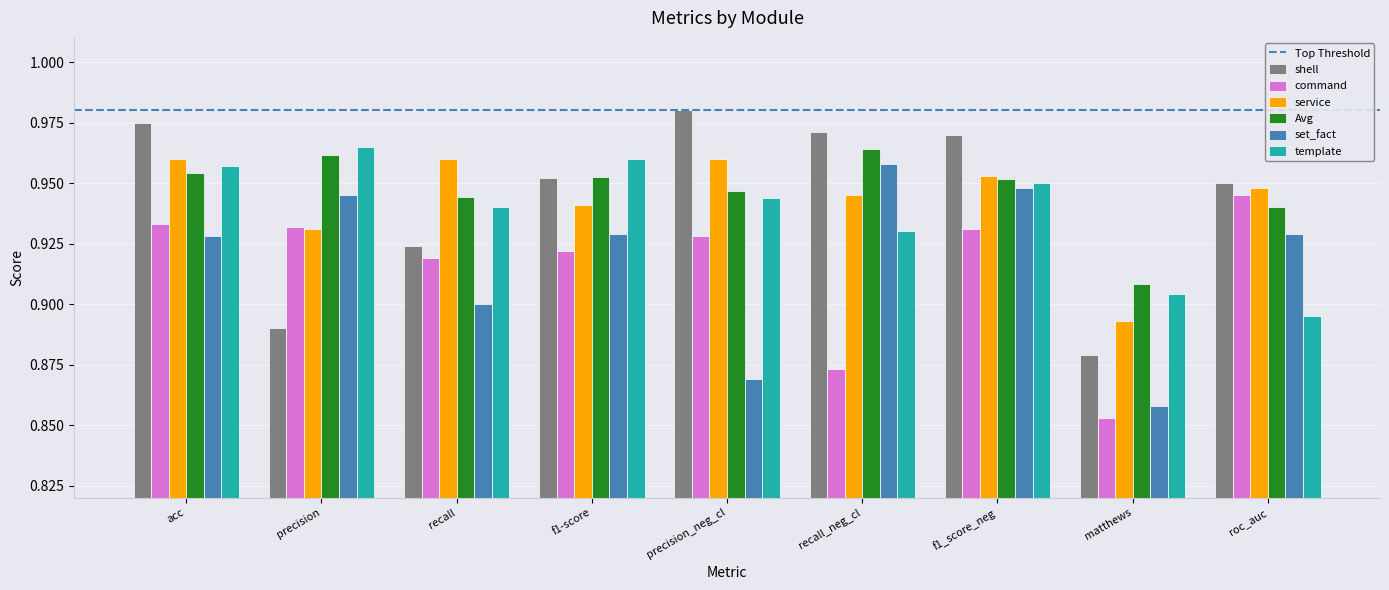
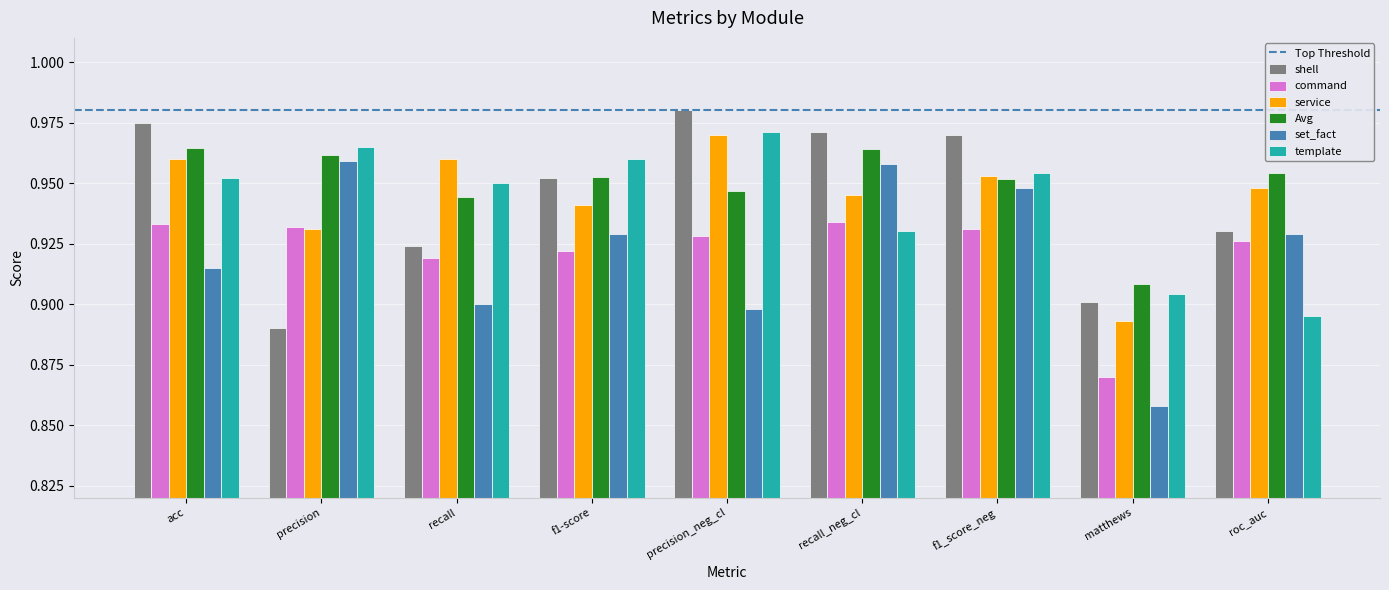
Avg, acc: 0.954 -> 0.965
set_fact, acc: 0.928 -> 0.915
template, acc: 0.957 -> 0.952
set_fact, precision: 0.945 -> 0.959
template, recall: 0.94 -> 0.95
service, precision_neg_cl: 0.96 -> 0.97
set_fact, precision_neg_cl: 0.869 -> 0.898
template, precision_neg_cl: 0.944 -> 0.971
command, recall_neg_cl: 0.873 -> 0.934
template, f1_score_neg: 0.950 -> 0.954
shell, matthews: 0.879 -> 0.901
command, matthews: 0.853 -> 0.870
shell, roc_auc: 0.95 -> 0.93
command, roc_auc: 0.945 -> 0.926
Avg, roc_auc: 0.940 -> 0.954
